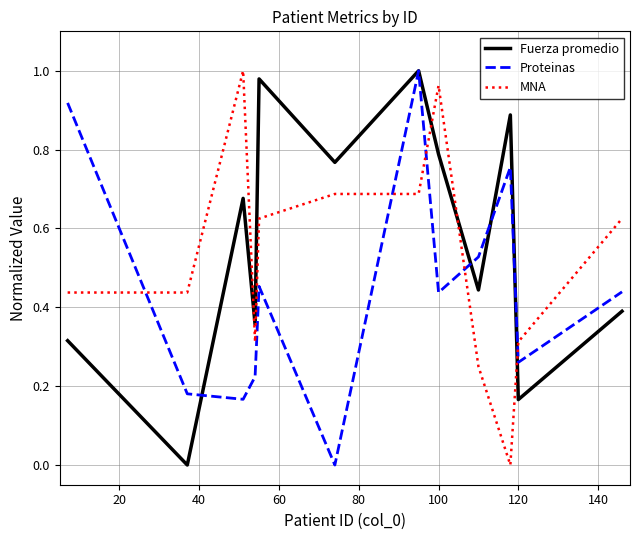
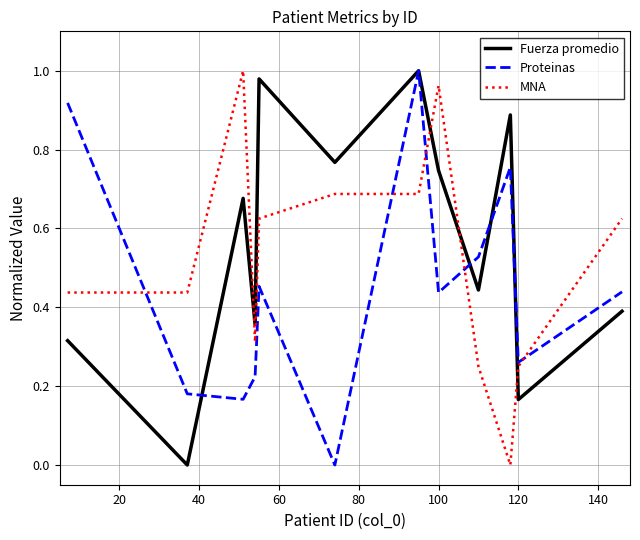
Fuerza promedio, 100: 0.79 -> 0.75
MNA, 120: 0.31 -> 0.25
